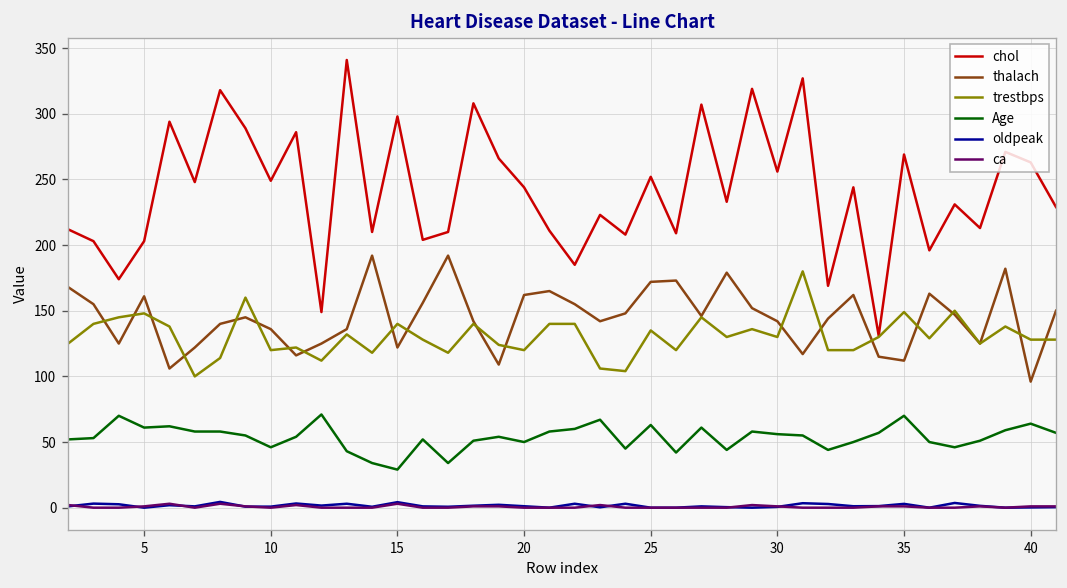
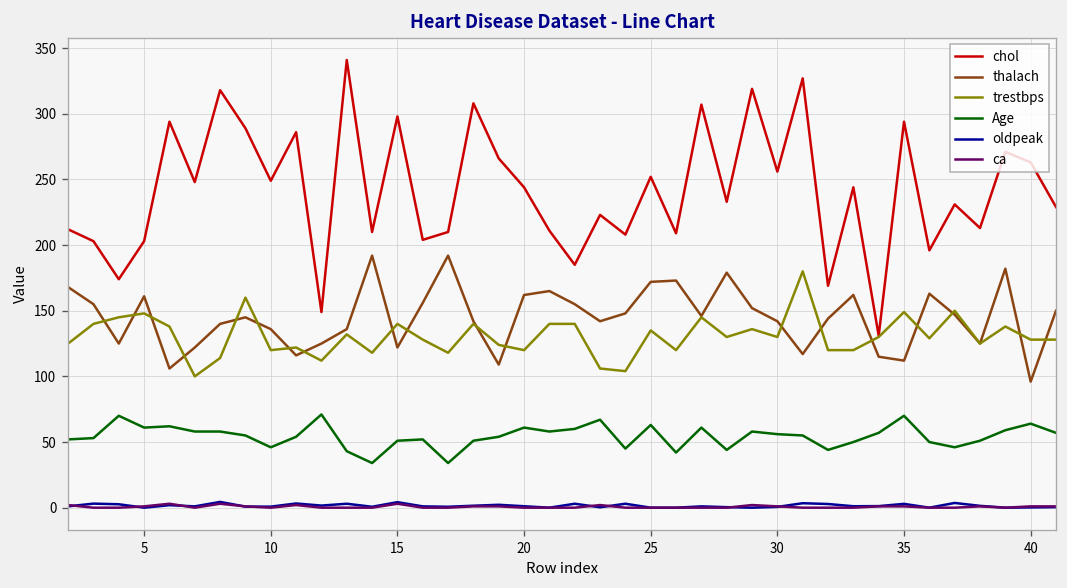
Age, 15: 29 -> 51
Age, 20: 50 -> 61
chol, 35: 269 -> 294
